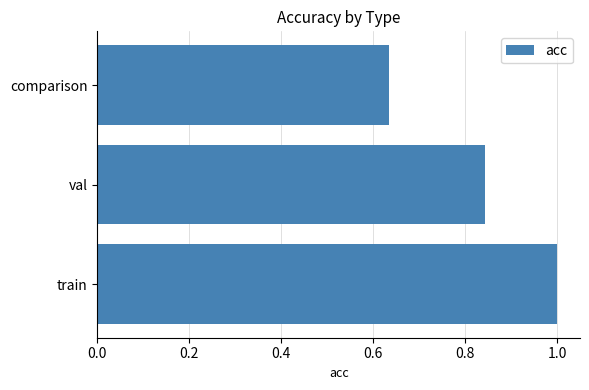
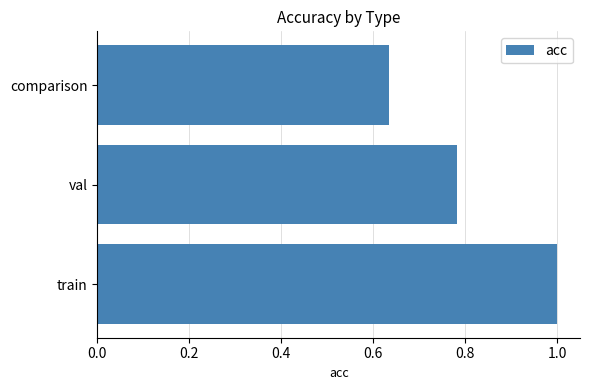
val: 0.84 -> 0.78
